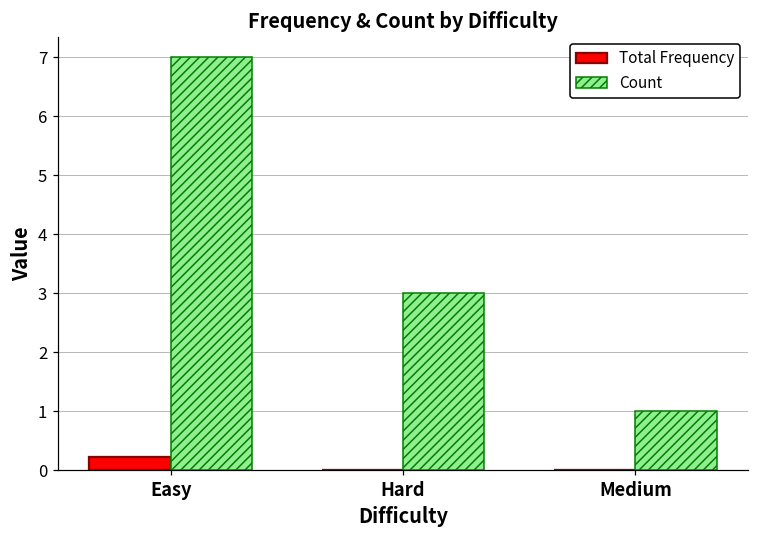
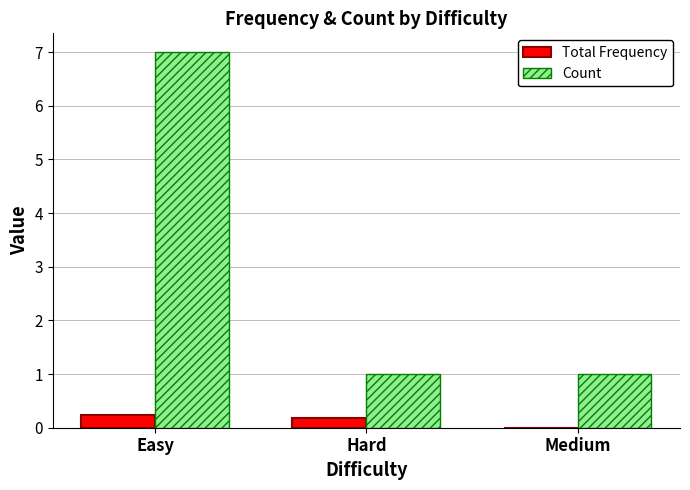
Total Frequency, Hard: 0.0 -> 0.2
Count, Hard: 3 -> 1
